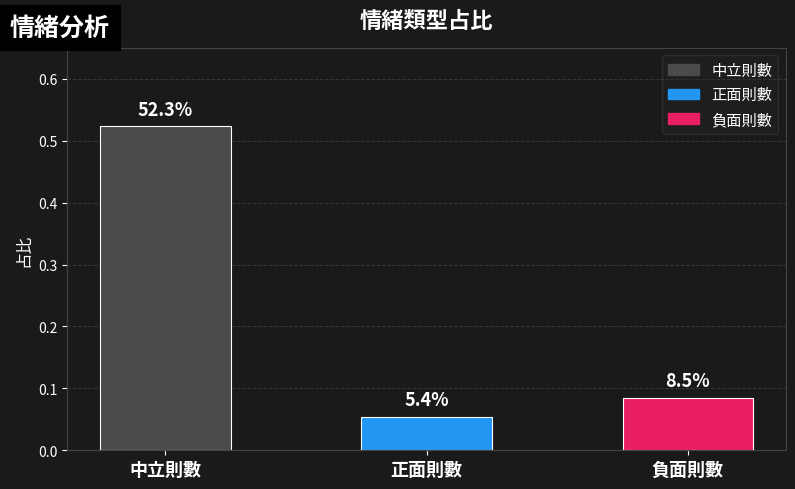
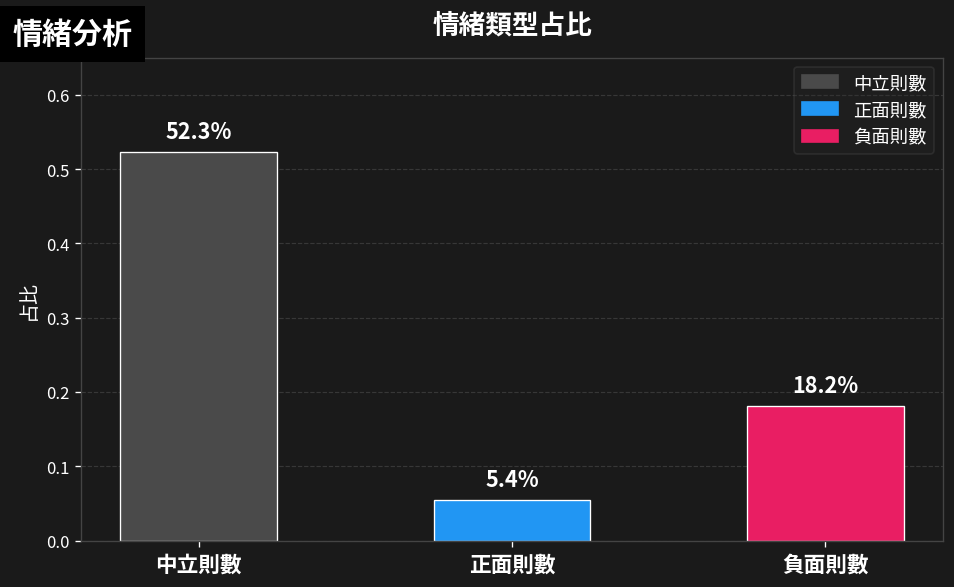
負面則數: 8.5% -> 18.2%
